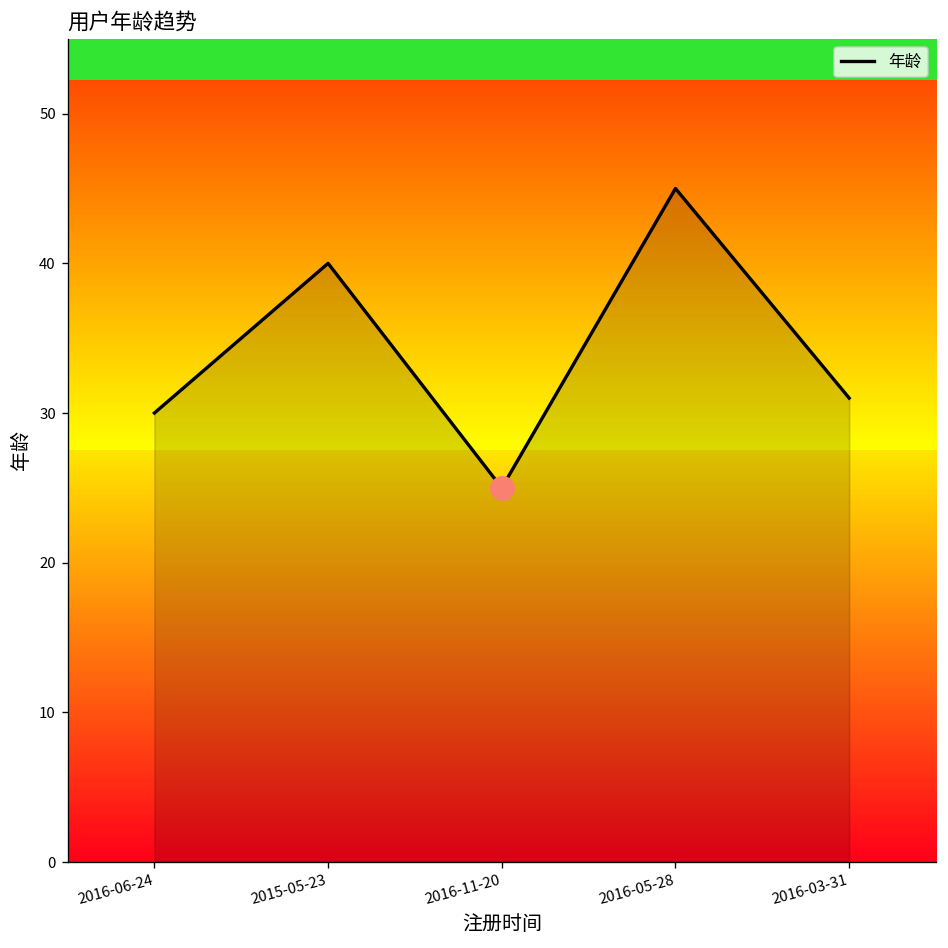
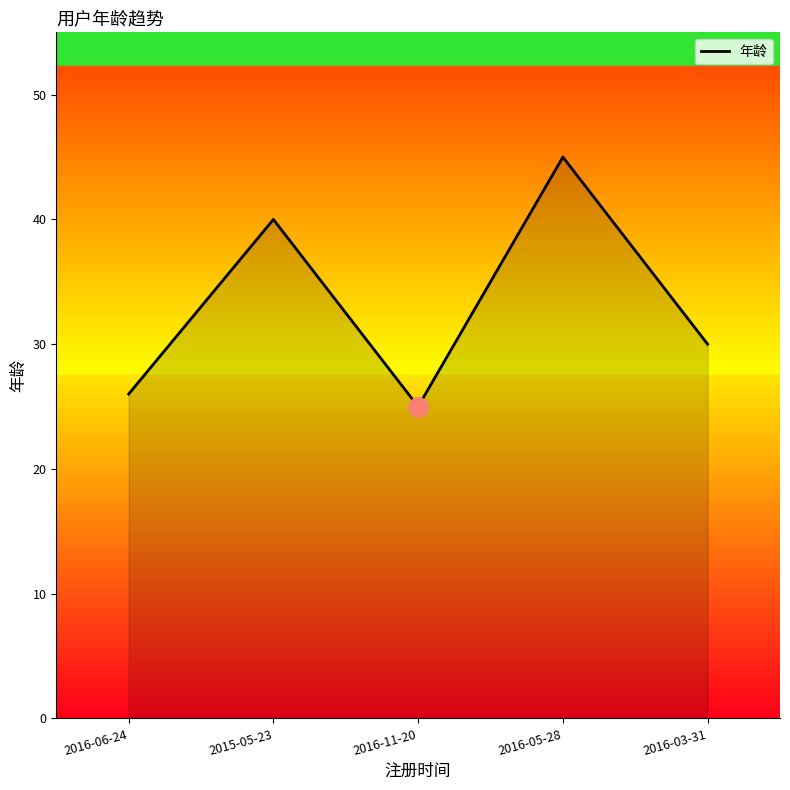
年龄, 2016-06-24: 30 -> 26
年龄, 2016-03-31: 31 -> 30
